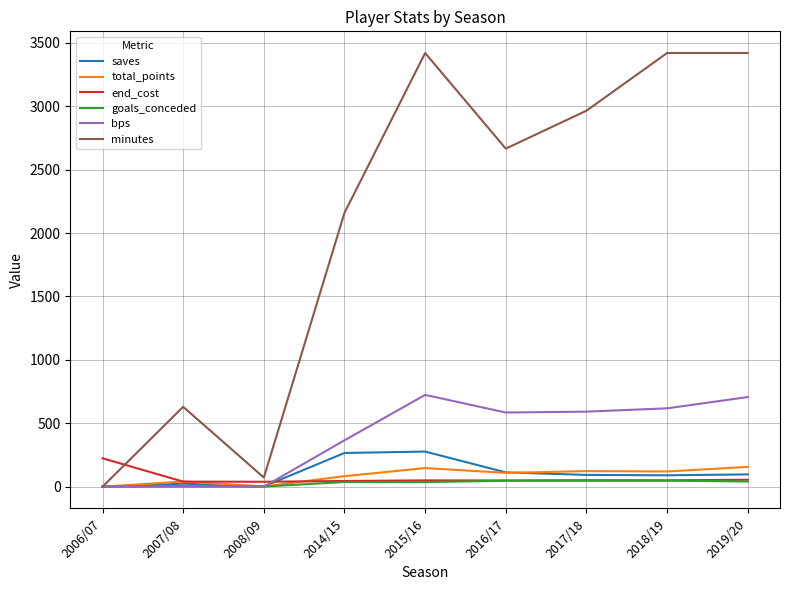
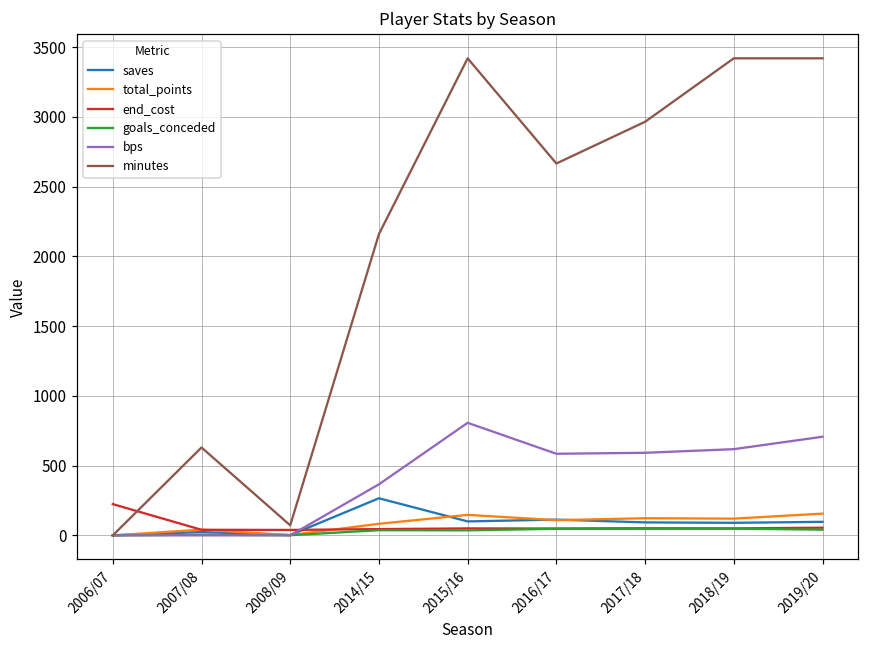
saves, 2015/16: 280 -> 100
bps, 2015/16: 720 -> 810
